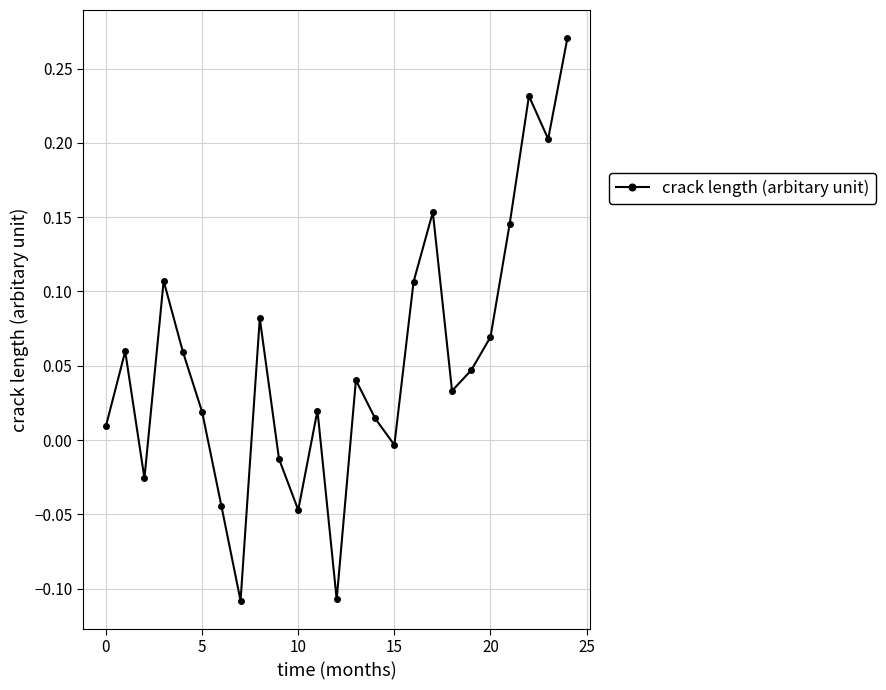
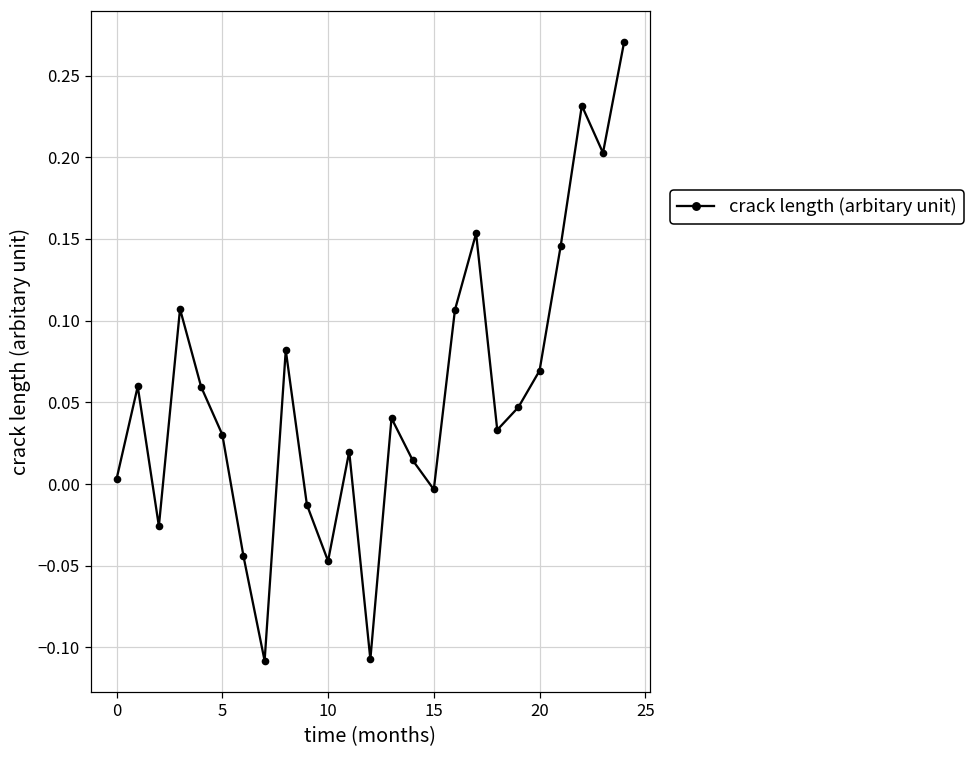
0: 0.010 -> 0.003
5: 0.019 -> 0.030
